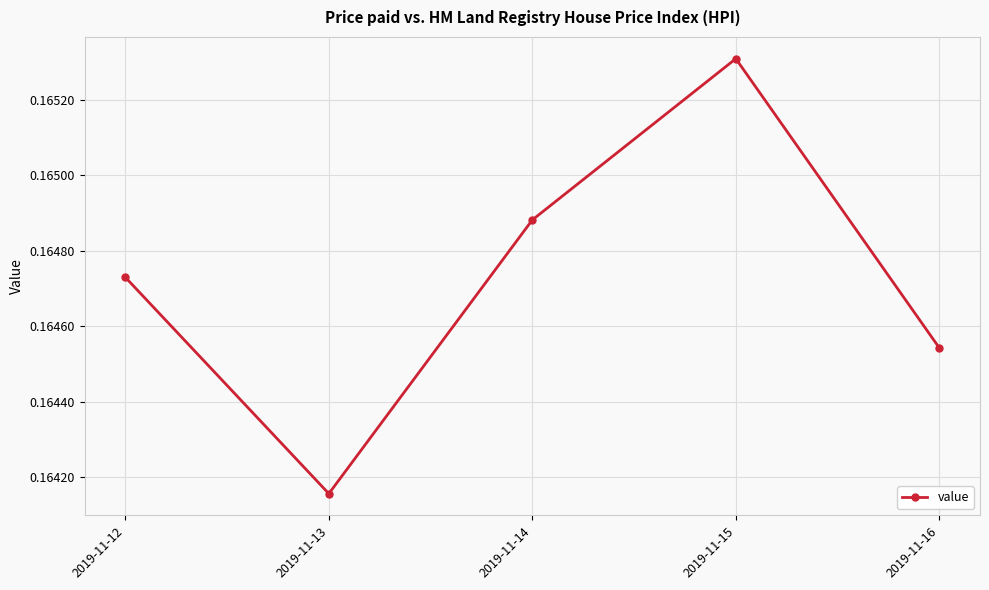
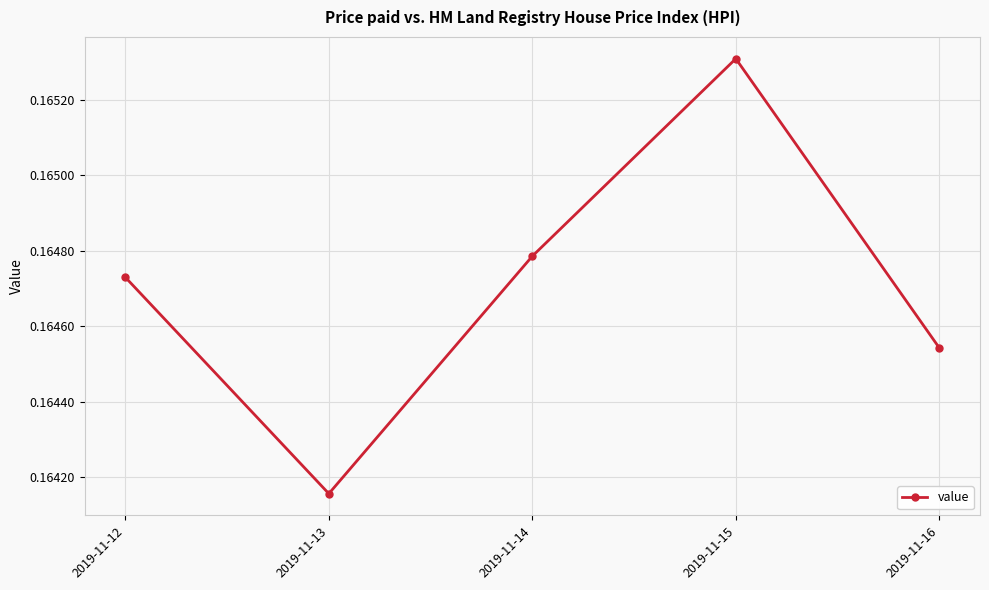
2019-11-14: 0.16488 -> 0.16479
